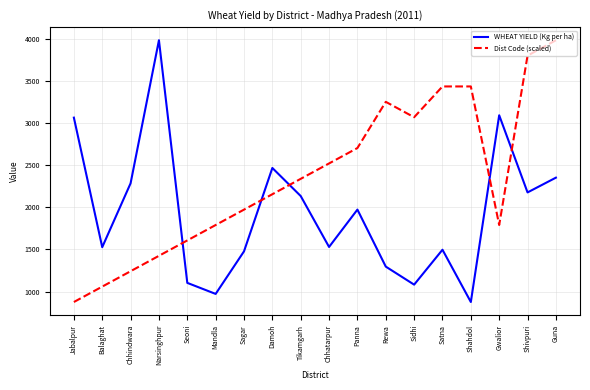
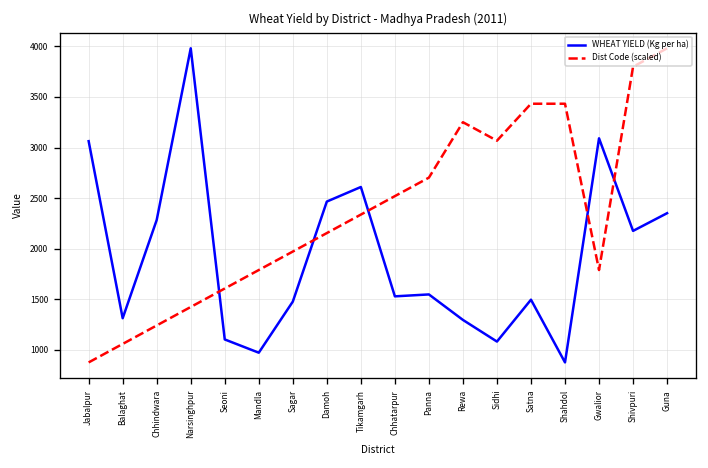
WHEAT YIELD (Kg per ha), Balaghat: 1500 -> 1300
WHEAT YIELD (Kg per ha), Tikamgarh: 2100 -> 2600
WHEAT YIELD (Kg per ha), Panna: 2000 -> 1500
